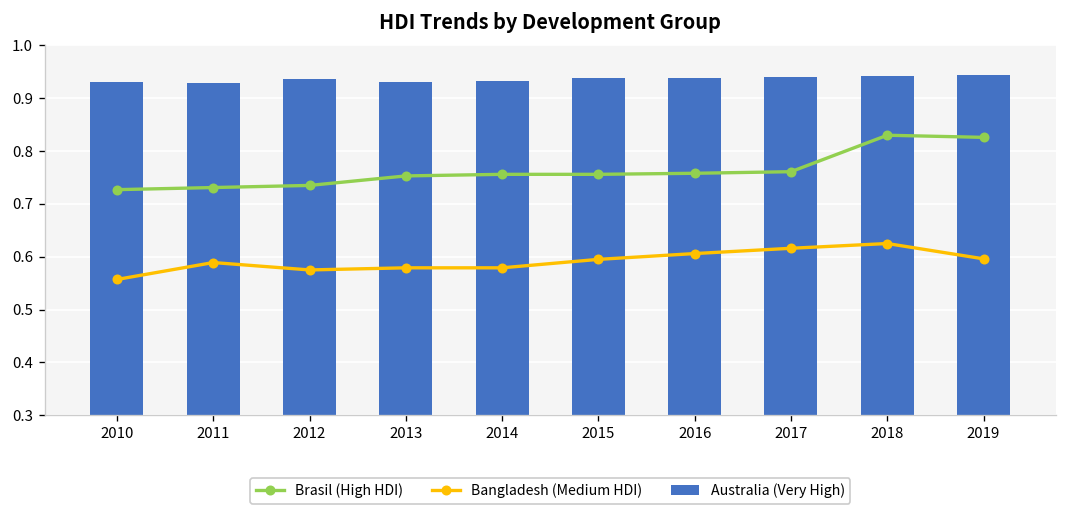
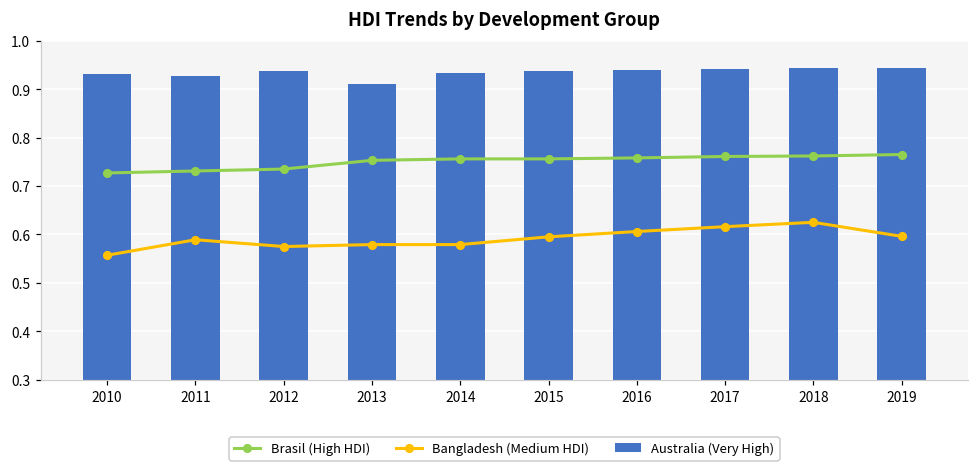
Australia (Very High), 2013: 0.93 -> 0.91
Brasil (High HDI), 2018: 0.83 -> 0.76
Brasil (High HDI), 2019: 0.83 -> 0.77
